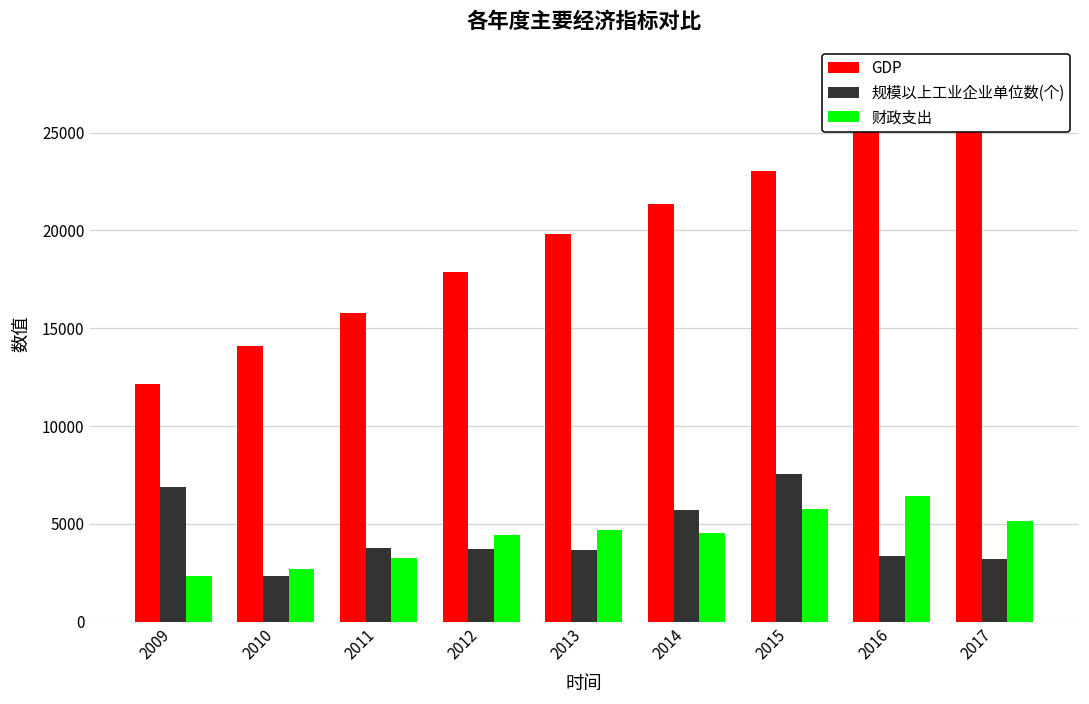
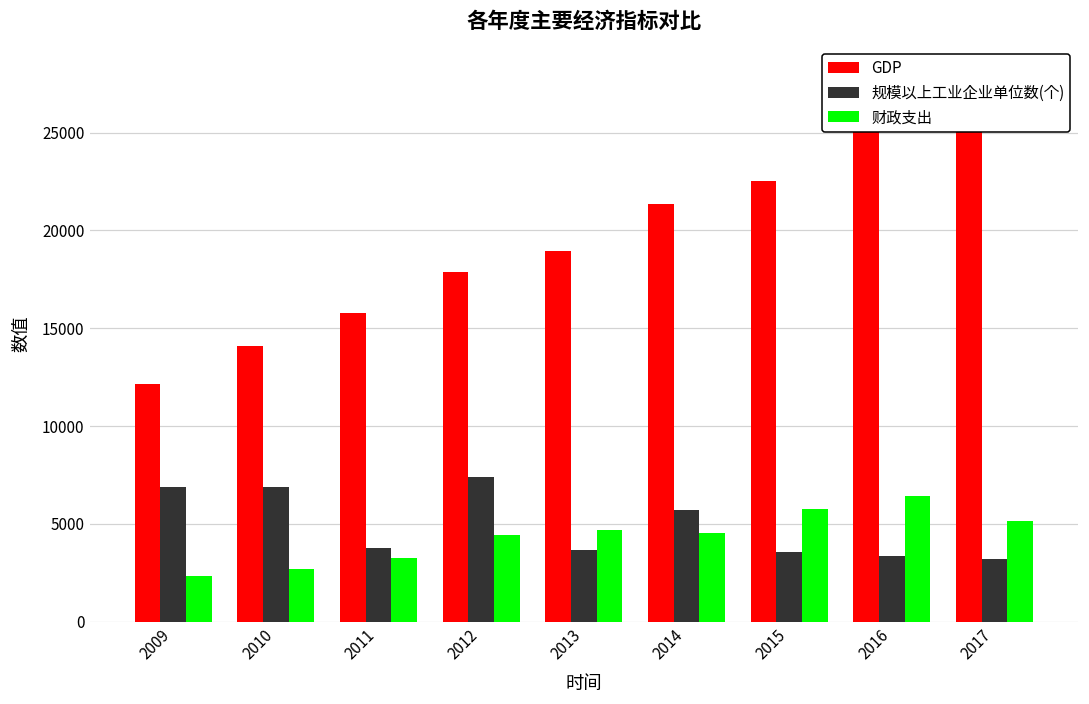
规模以上工业企业单位数(个), 2010: 2400 -> 6900
规模以上工业企业单位数(个), 2012: 3700 -> 7400
GDP, 2013: 19800 -> 19000
GDP, 2015: 23000 -> 22500
规模以上工业企业单位数(个), 2015: 7600 -> 3500
